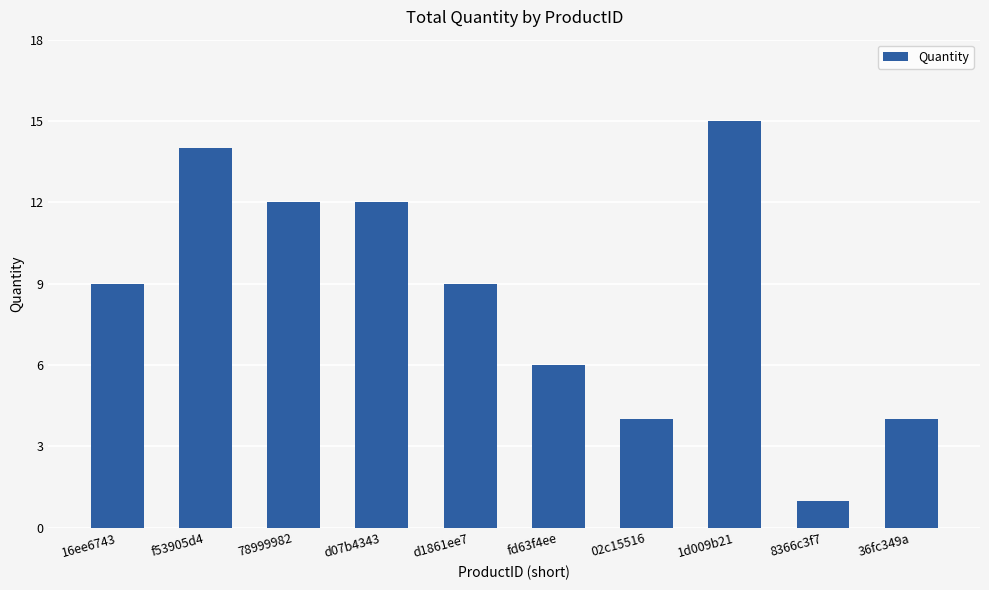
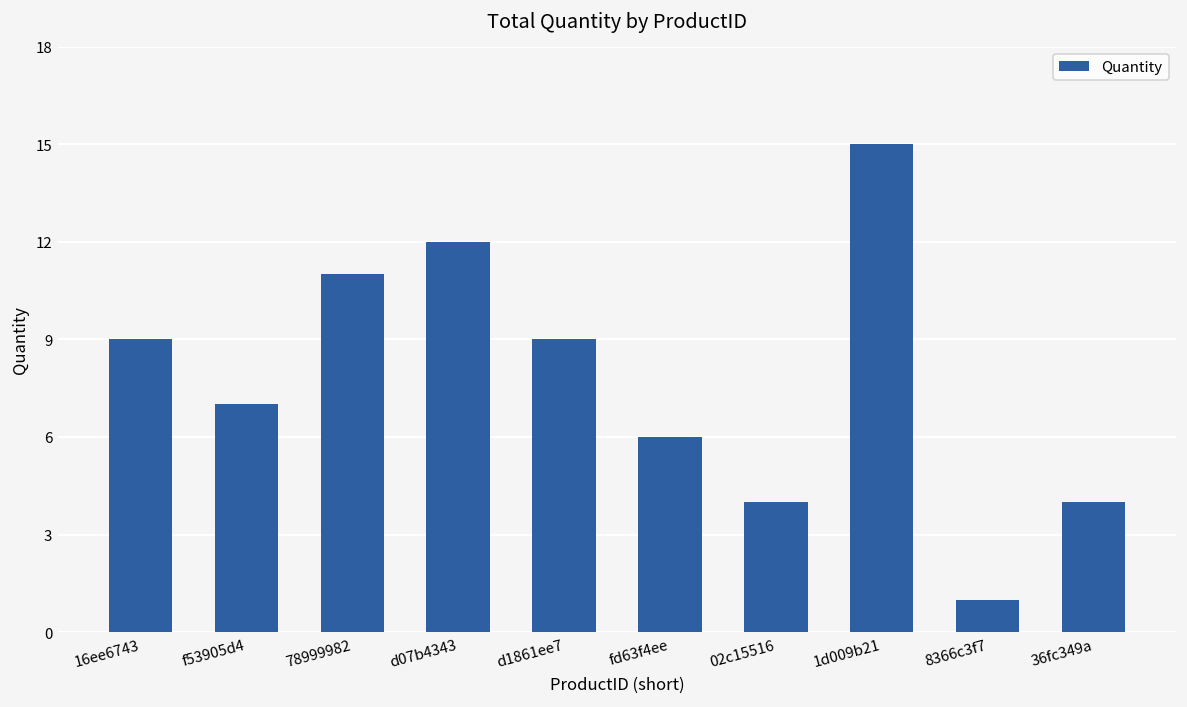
f53905d4: 14 -> 7
78999982: 12 -> 11
